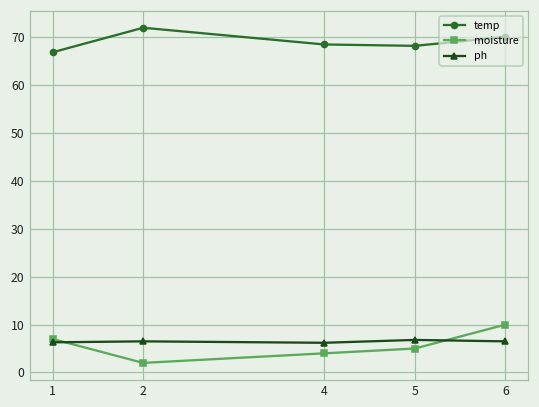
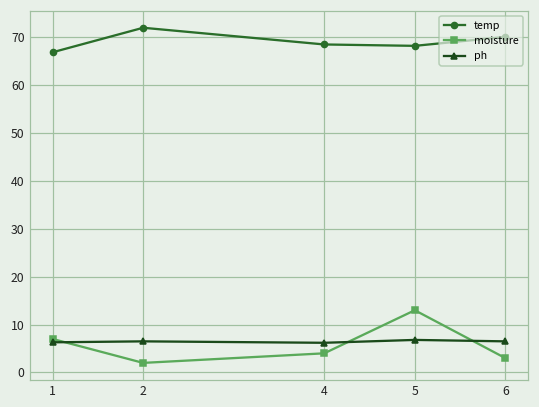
moisture, 5: 5 -> 13
moisture, 6: 10 -> 3
